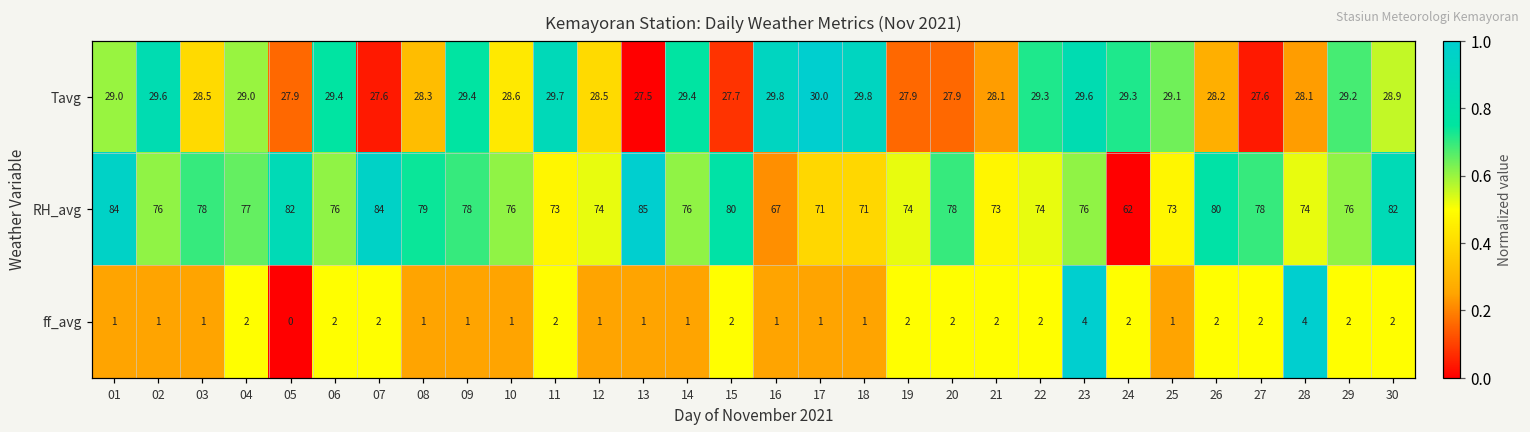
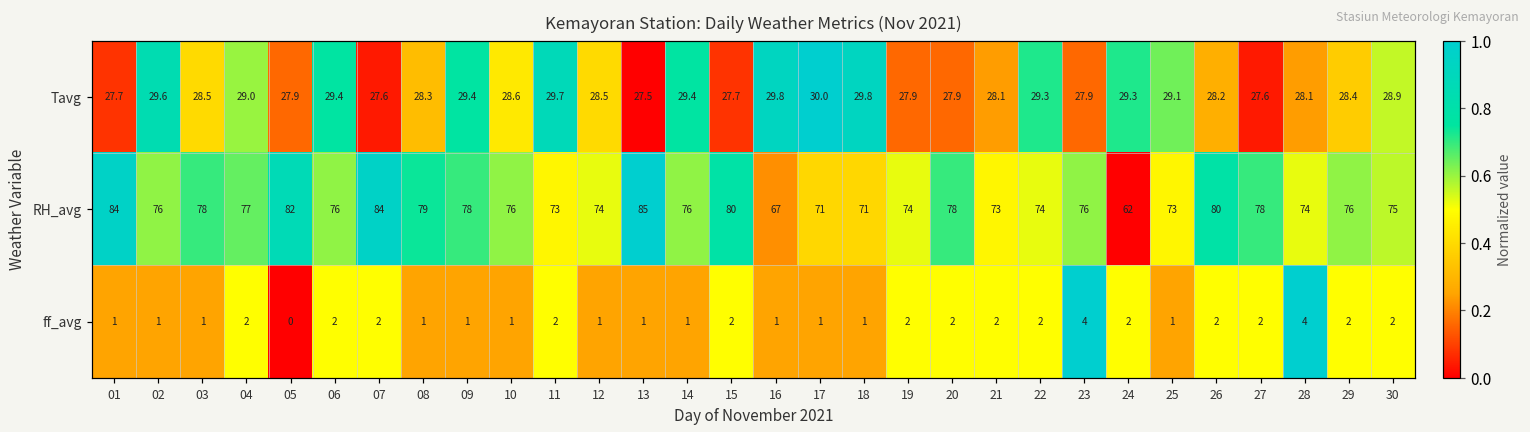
Tavg, 01: 29.0 -> 27.7
Tavg, 23: 29.6 -> 27.9
Tavg, 29: 29.2 -> 28.4
RH_avg, 30: 82 -> 75
